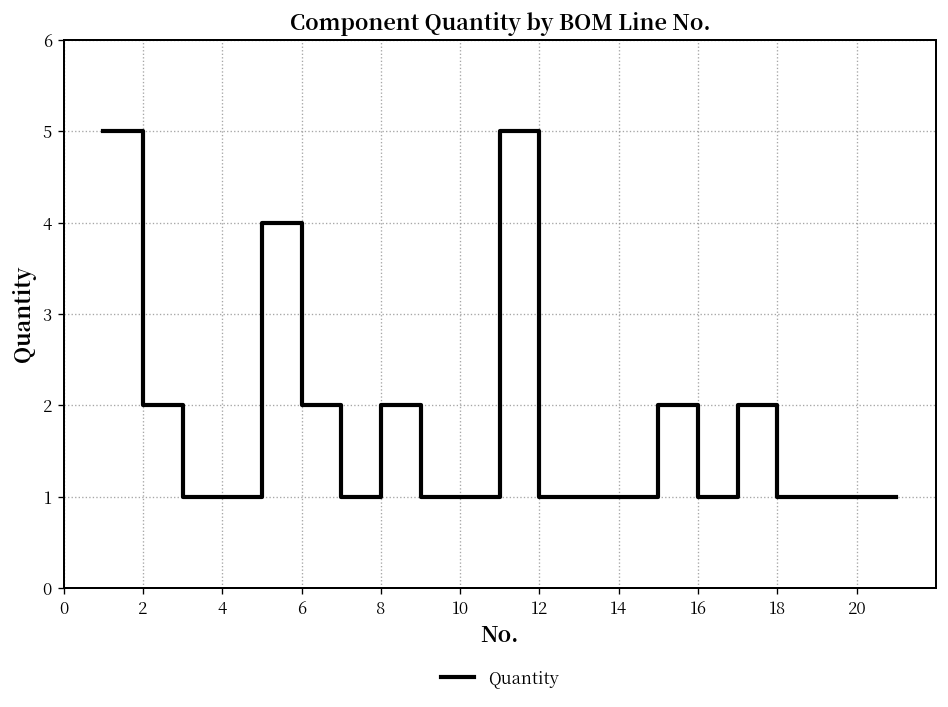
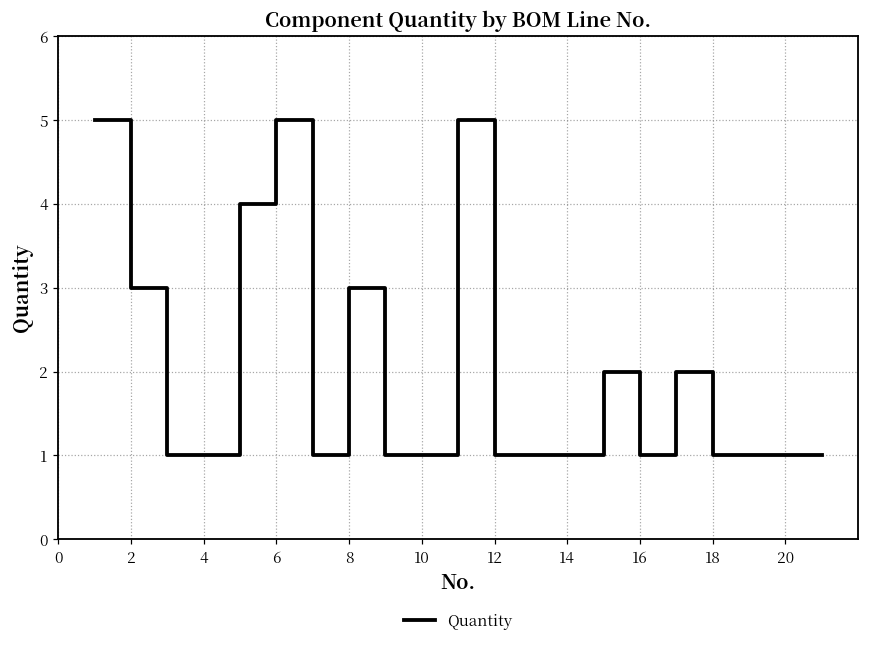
2: 2 -> 3
6: 2 -> 5
8: 2 -> 3
